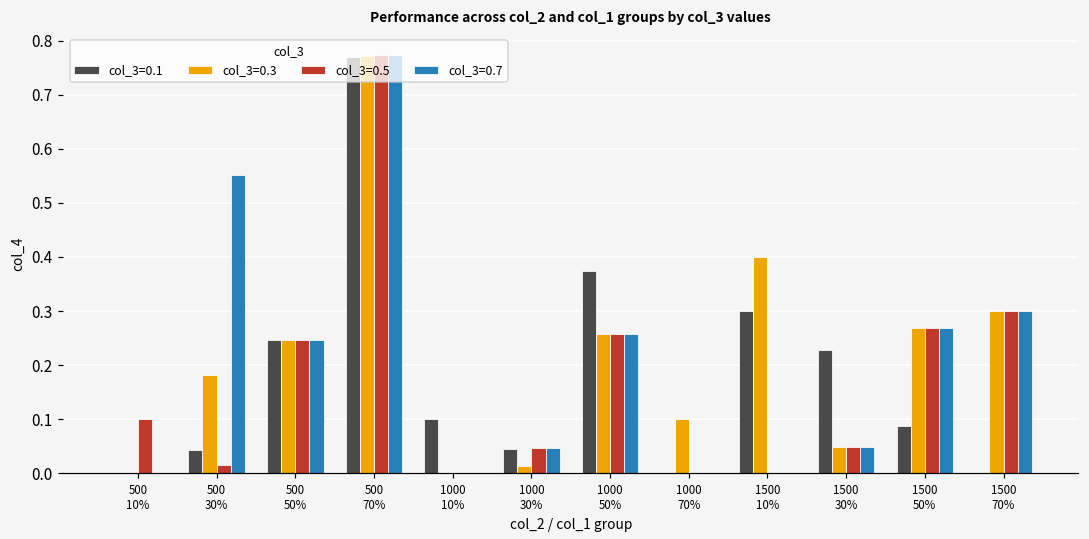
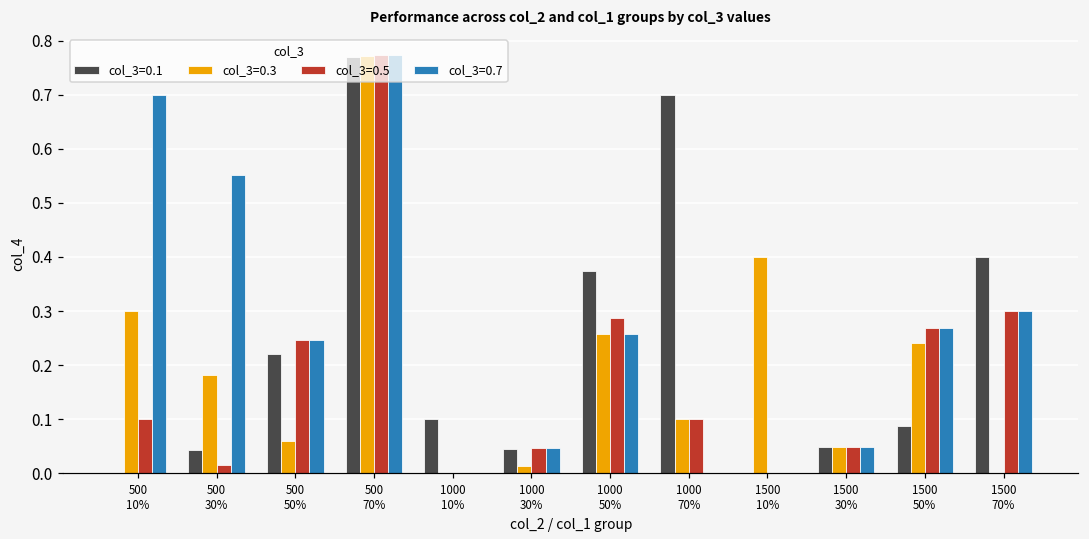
col_3=0.3, 500 10%: 0.0 -> 0.3
col_3=0.7, 500 10%: 0.0 -> 0.7
col_3=0.1, 500 50%: 0.25 -> 0.22
col_3=0.3, 500 50%: 0.25 -> 0.06
col_3=0.5, 1000 50%: 0.26 -> 0.29
col_3=0.1, 1000 70%: 0.0 -> 0.7
col_3=0.5, 1000 70%: 0.0 -> 0.1
col_3=0.1, 1500 10%: 0.3 -> 0.0
col_3=0.1, 1500 30%: 0.23 -> 0.05
col_3=0.3, 1500 50%: 0.27 -> 0.24
col_3=0.1, 1500 70%: 0.0 -> 0.4
col_3=0.3, 1500 70%: 0.3 -> 0.0
